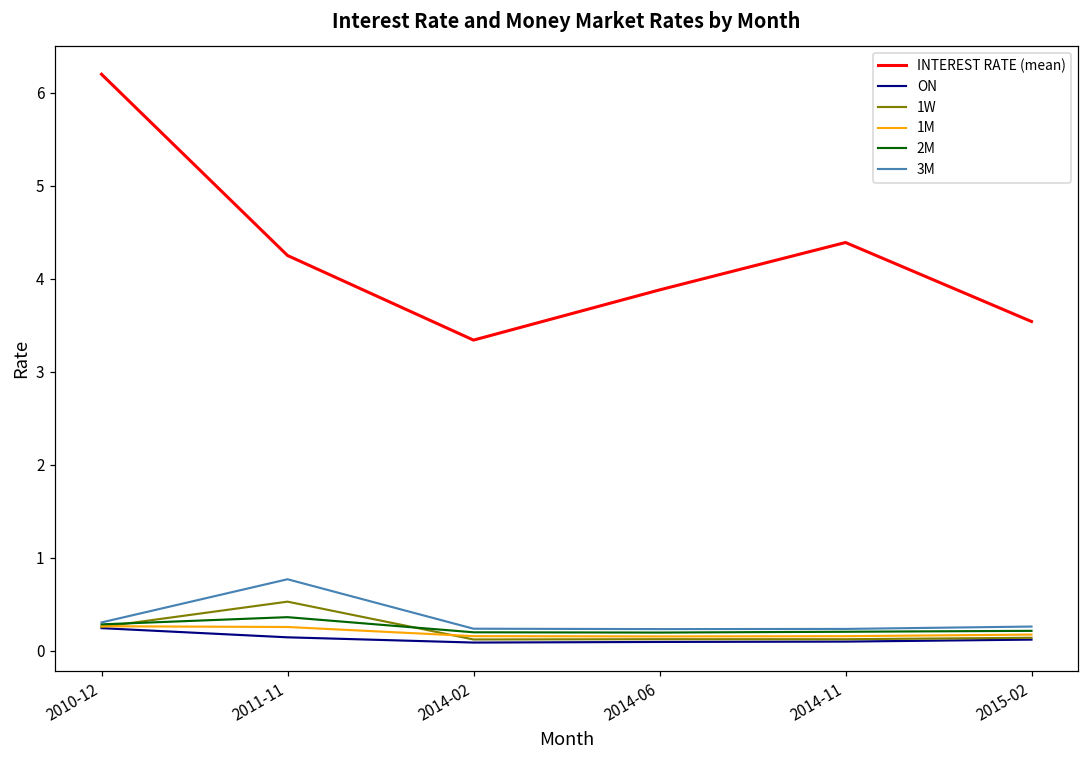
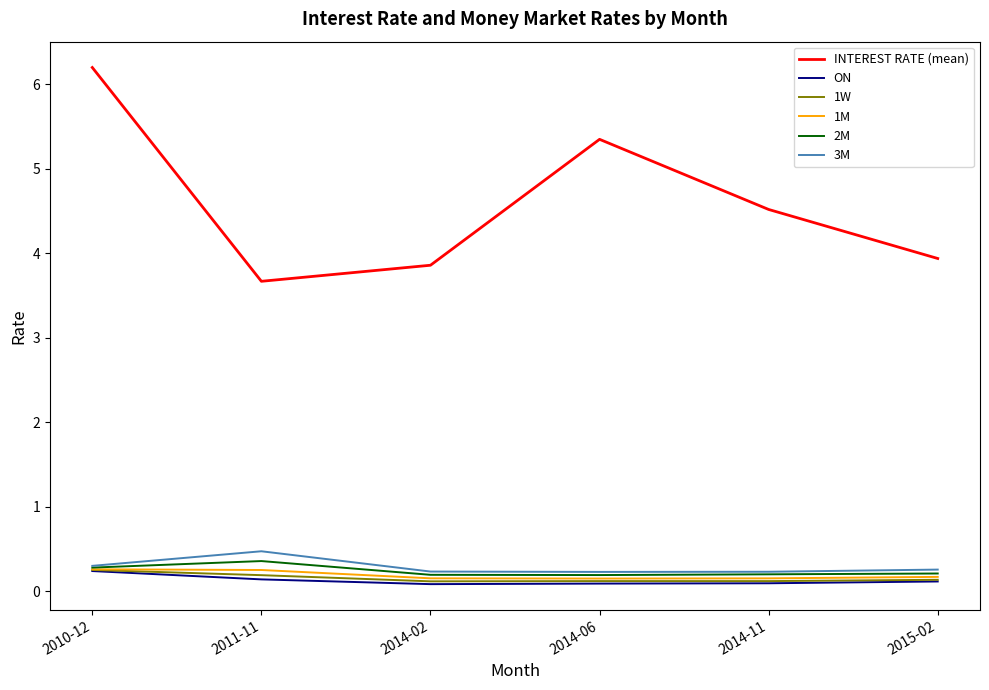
INTEREST RATE (mean), 2011-11: 4.3 -> 3.7
1W, 2011-11: 0.5 -> 0.2
3M, 2011-11: 0.8 -> 0.5
INTEREST RATE (mean), 2014-02: 3.3 -> 3.9
INTEREST RATE (mean), 2014-06: 3.9 -> 5.4
INTEREST RATE (mean), 2014-11: 4.4 -> 4.5
INTEREST RATE (mean), 2015-02: 3.5 -> 3.9
